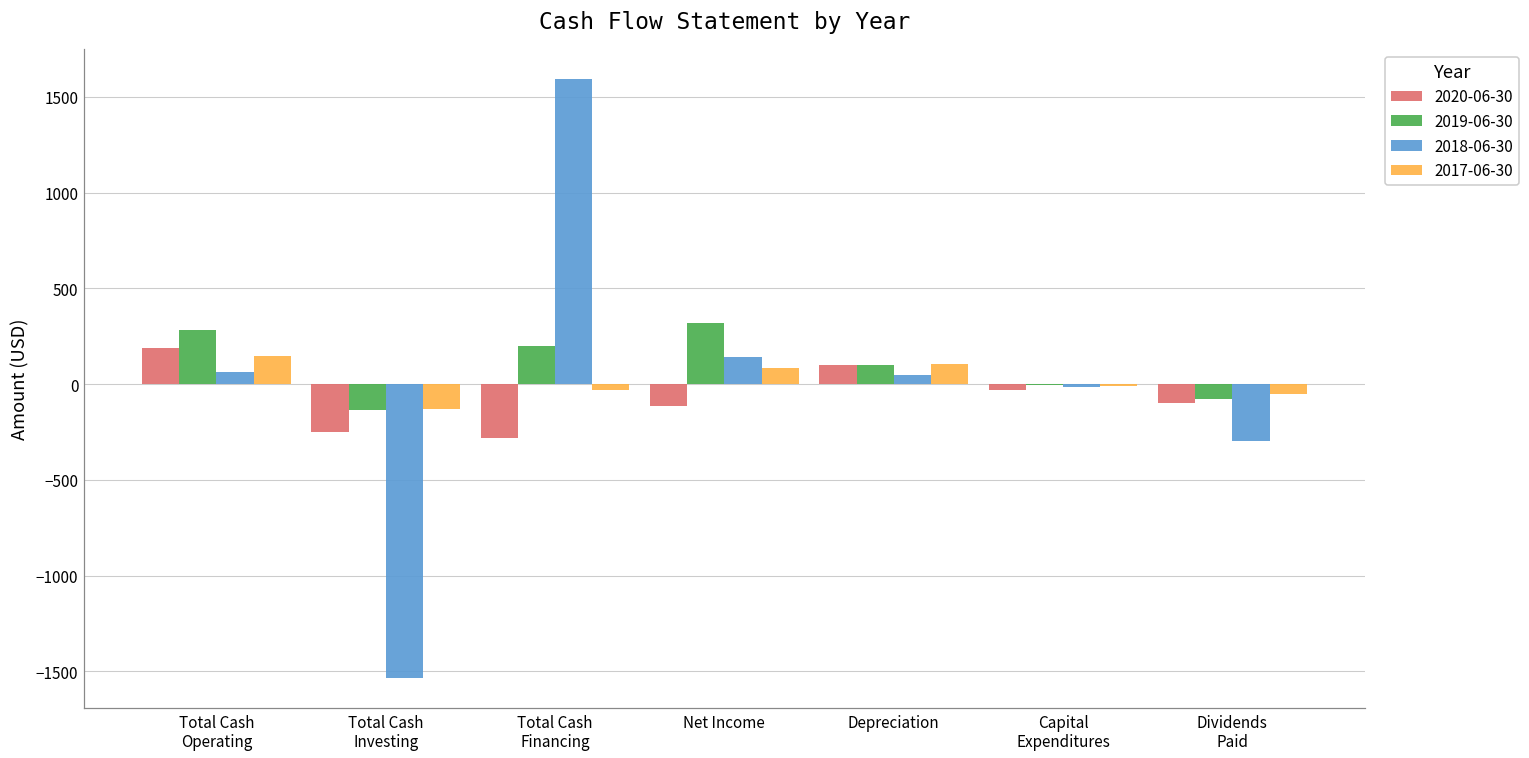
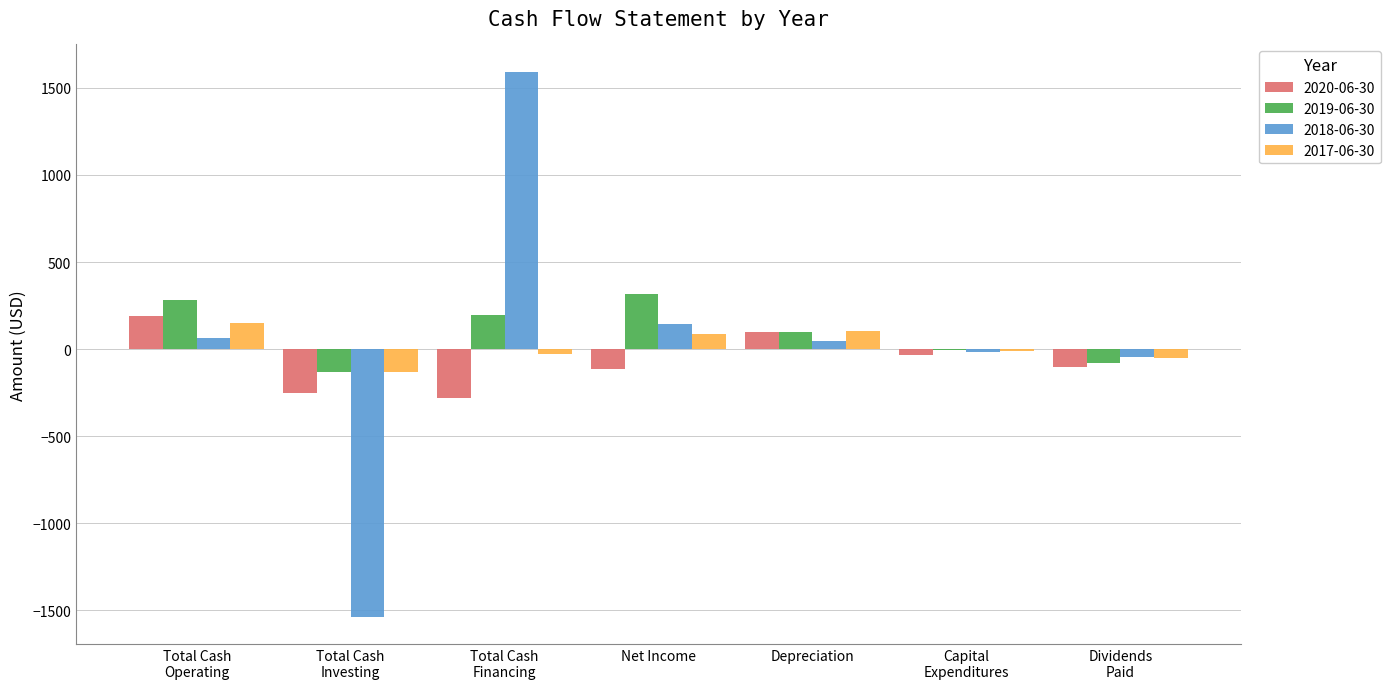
2018-06-30, Dividends Paid: -300 -> -50
